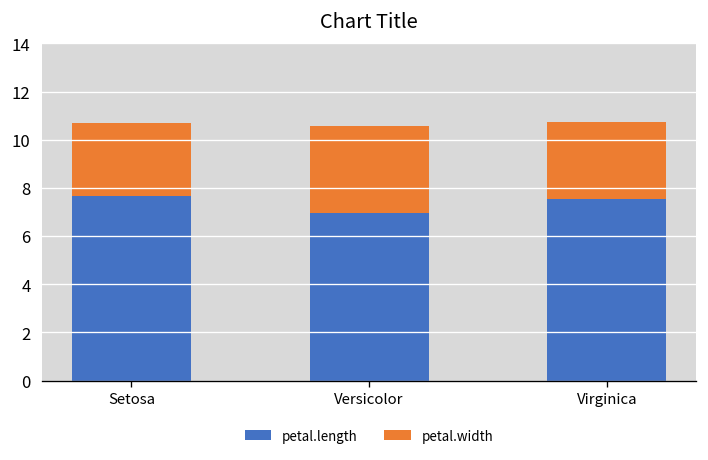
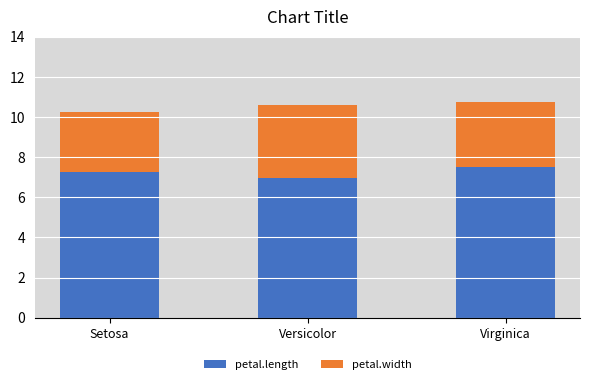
petal.length, Setosa: 7.7 -> 7.2
